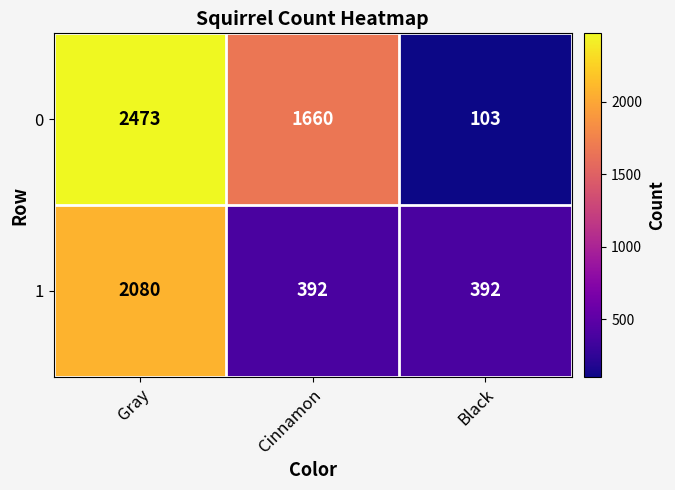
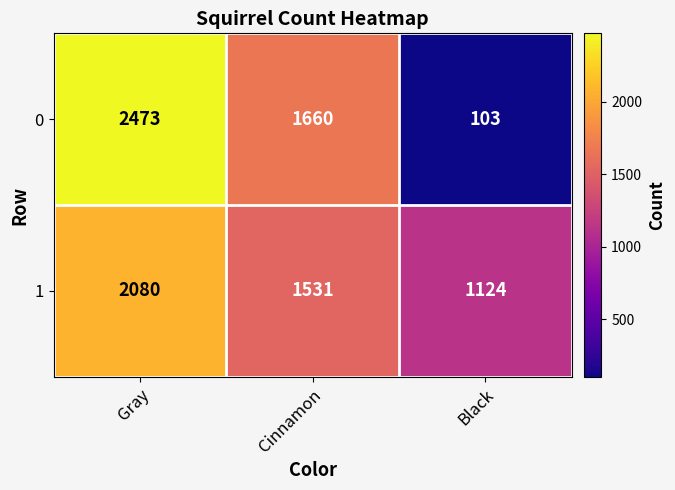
1, Cinnamon: 392 -> 1531
1, Black: 392 -> 1124
